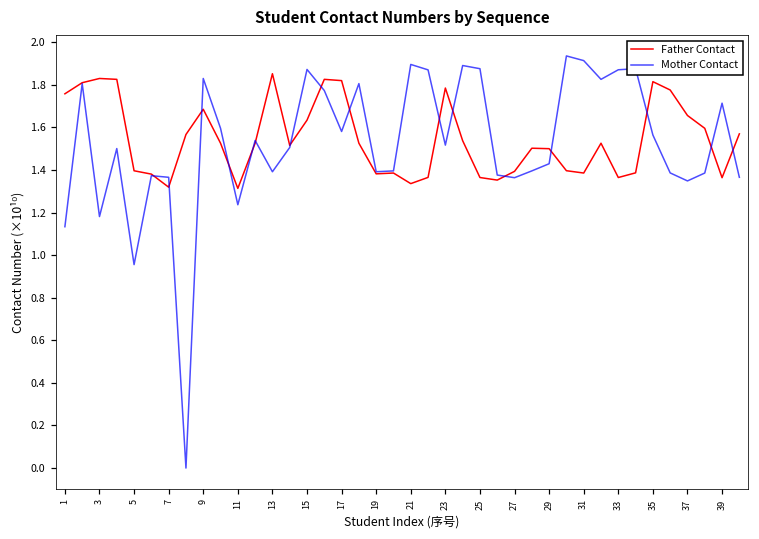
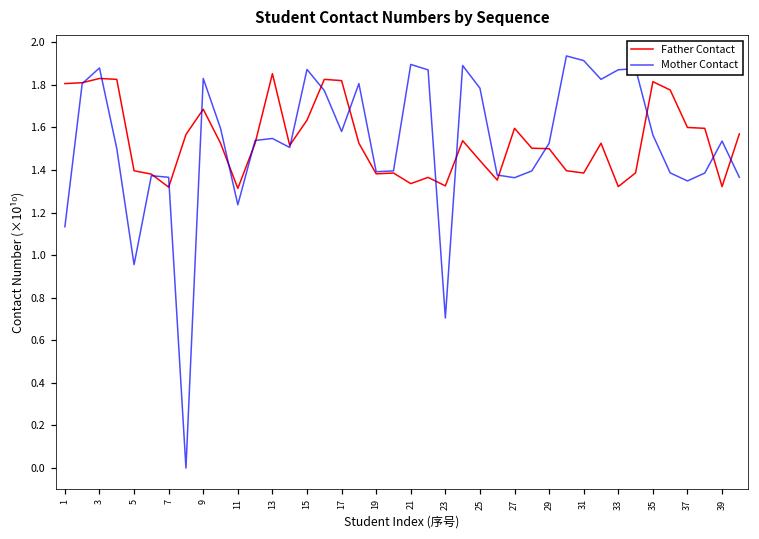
Father Contact, 1: 1.76 -> 1.81
Mother Contact, 3: 1.18 -> 1.88
Mother Contact, 13: 1.39 -> 1.55
Father Contact, 23: 1.78 -> 1.33
Mother Contact, 23: 1.52 -> 0.71
Father Contact, 25: 1.36 -> 1.44
Mother Contact, 25: 1.88 -> 1.78
Father Contact, 27: 1.39 -> 1.60
Mother Contact, 29: 1.43 -> 1.53
Father Contact, 33: 1.36 -> 1.32
Father Contact, 37: 1.66 -> 1.60
Father Contact, 39: 1.36 -> 1.32
Mother Contact, 39: 1.71 -> 1.54
